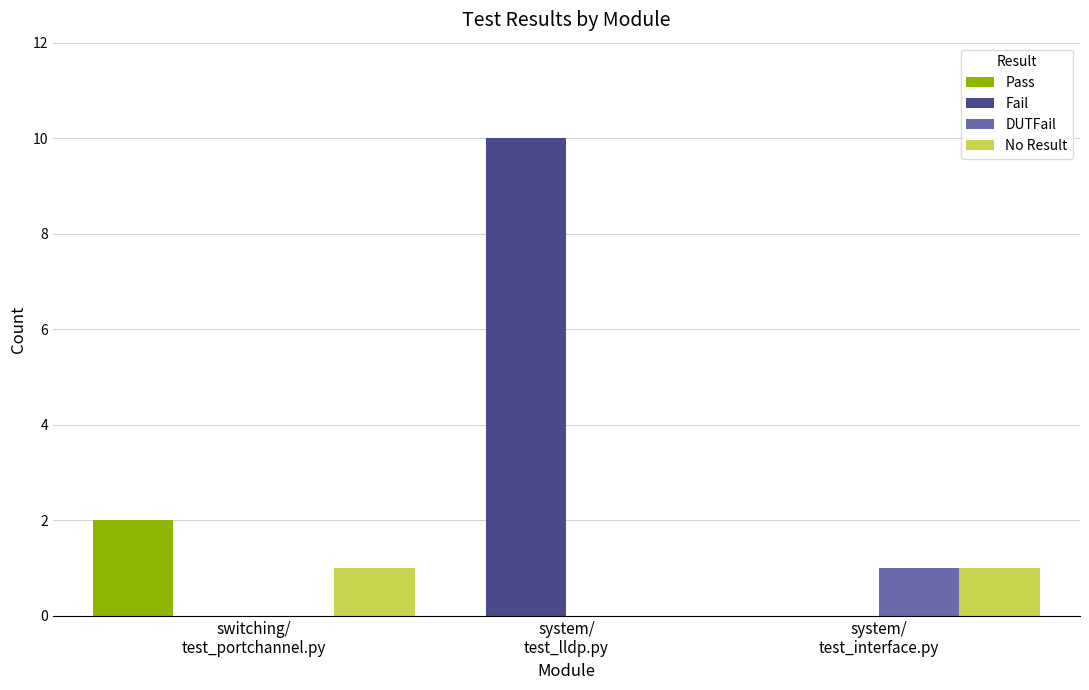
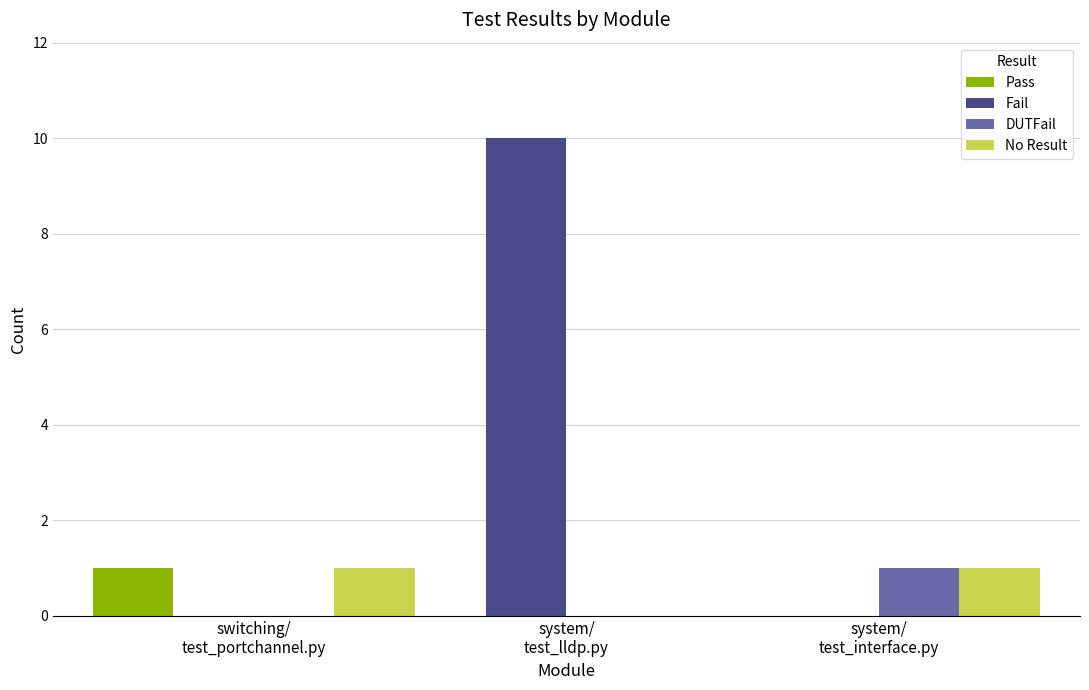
Pass, switching/ test_portchannel.py: 2 -> 1
